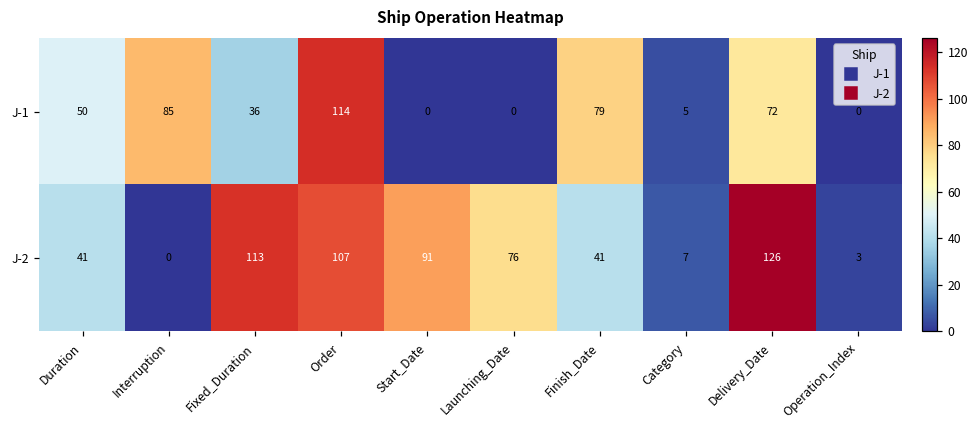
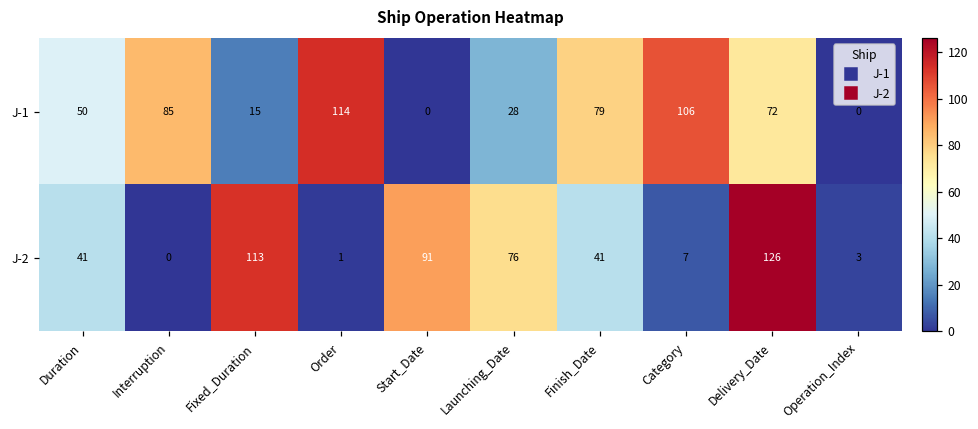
J-1, Fixed_Duration: 36 -> 15
J-1, Launching_Date: 0 -> 28
J-1, Category: 5 -> 106
J-2, Order: 107 -> 1
